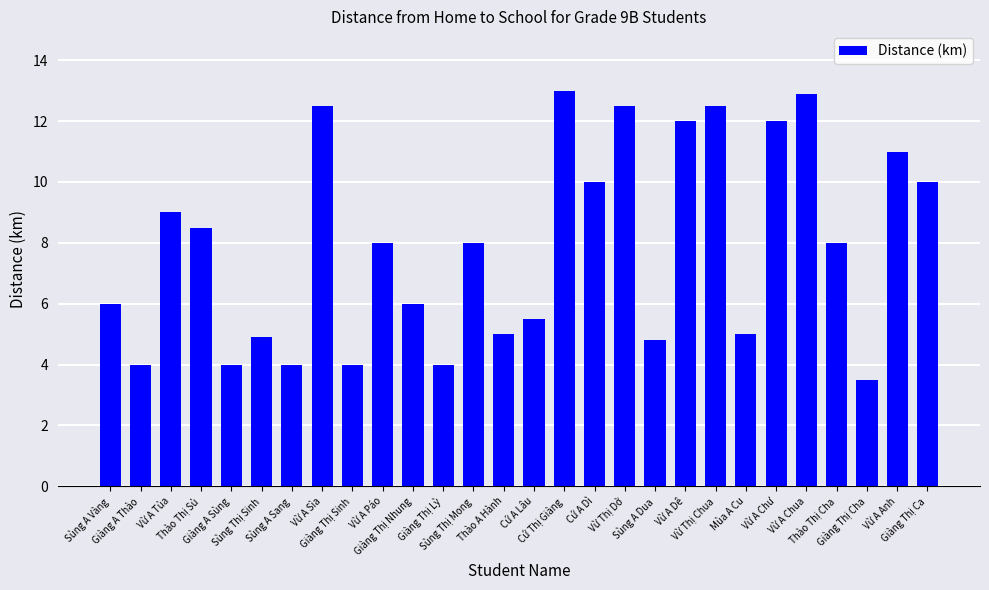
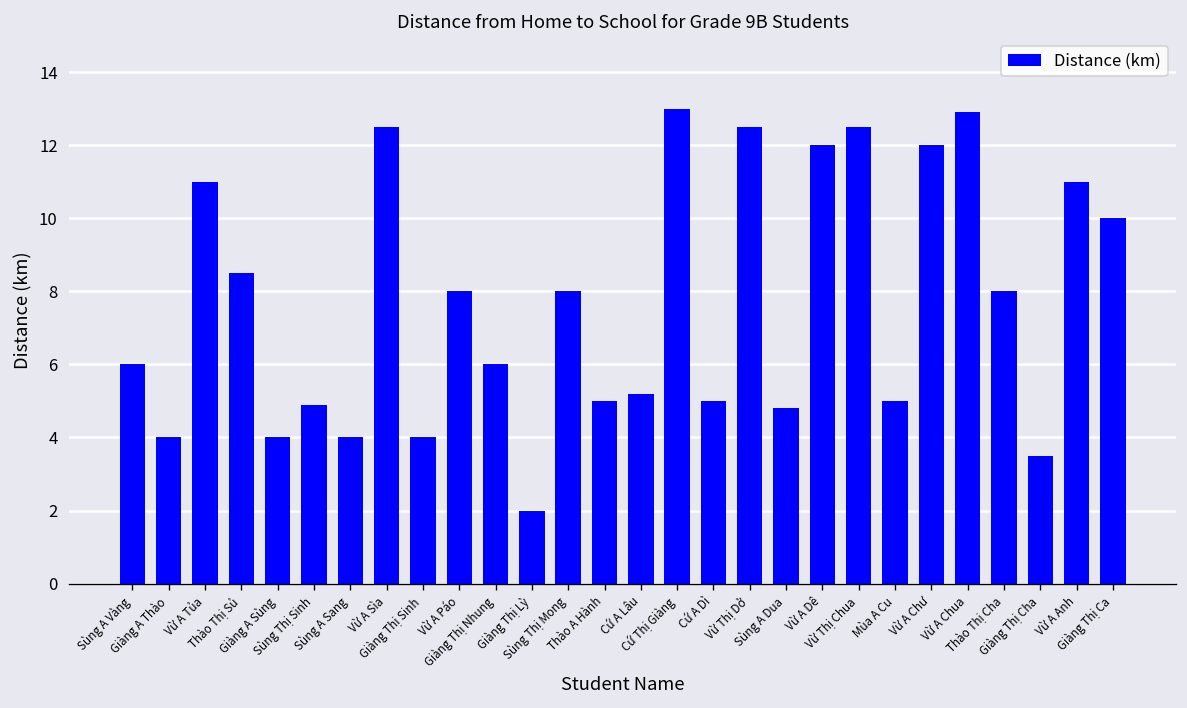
Vừ A Tủa: 9 -> 11
Giàng Thị Lỳ: 4 -> 2
Cứ A Lâu: 5.5 -> 5.2
Cứ A Dì: 10 -> 5
